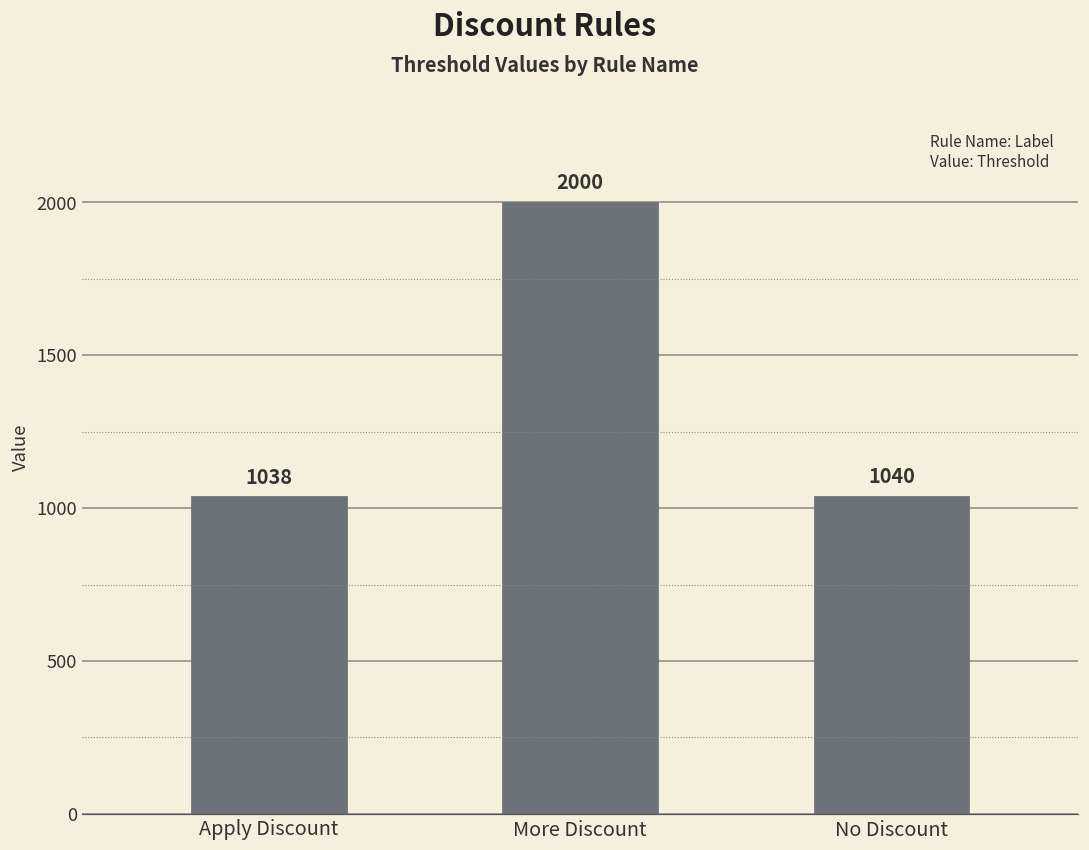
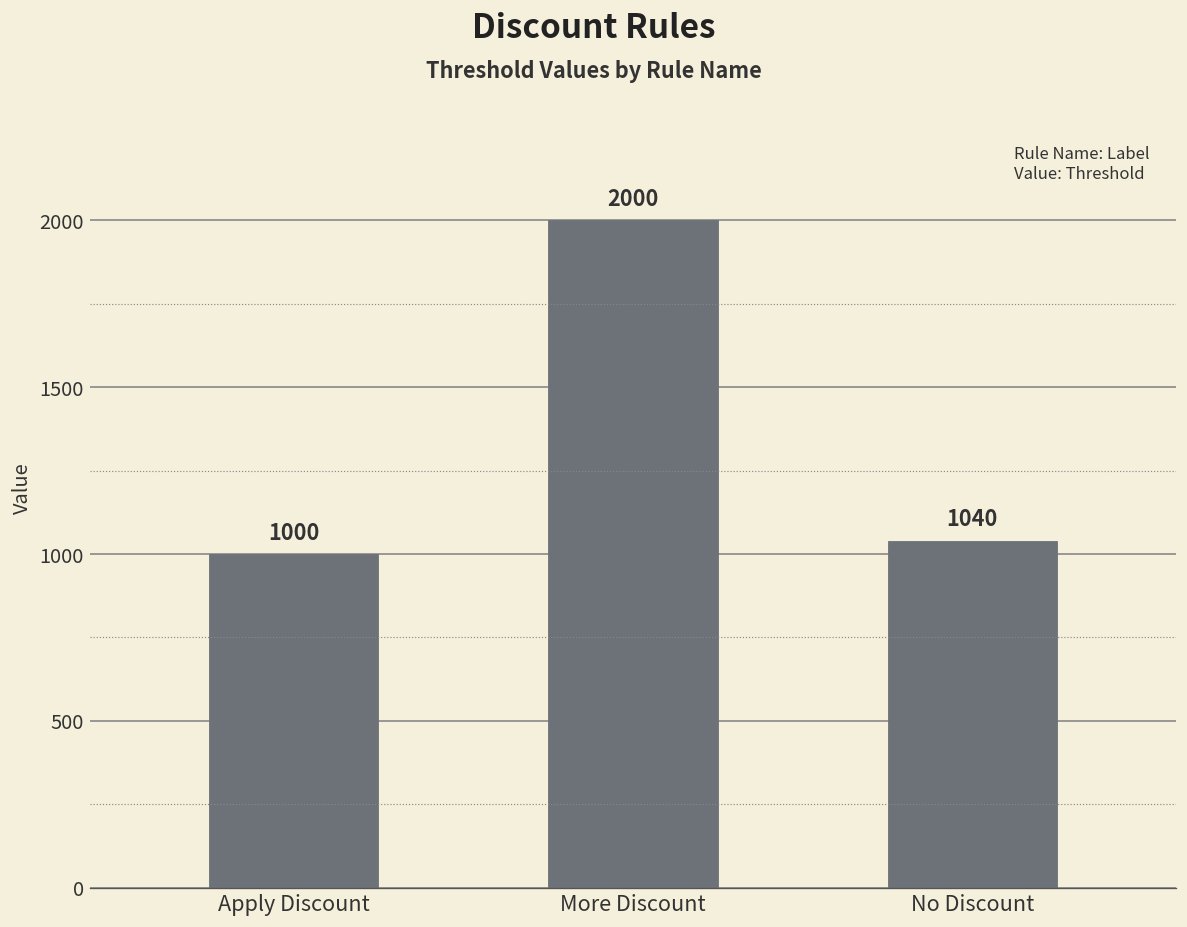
Apply Discount: 1038 -> 1000
